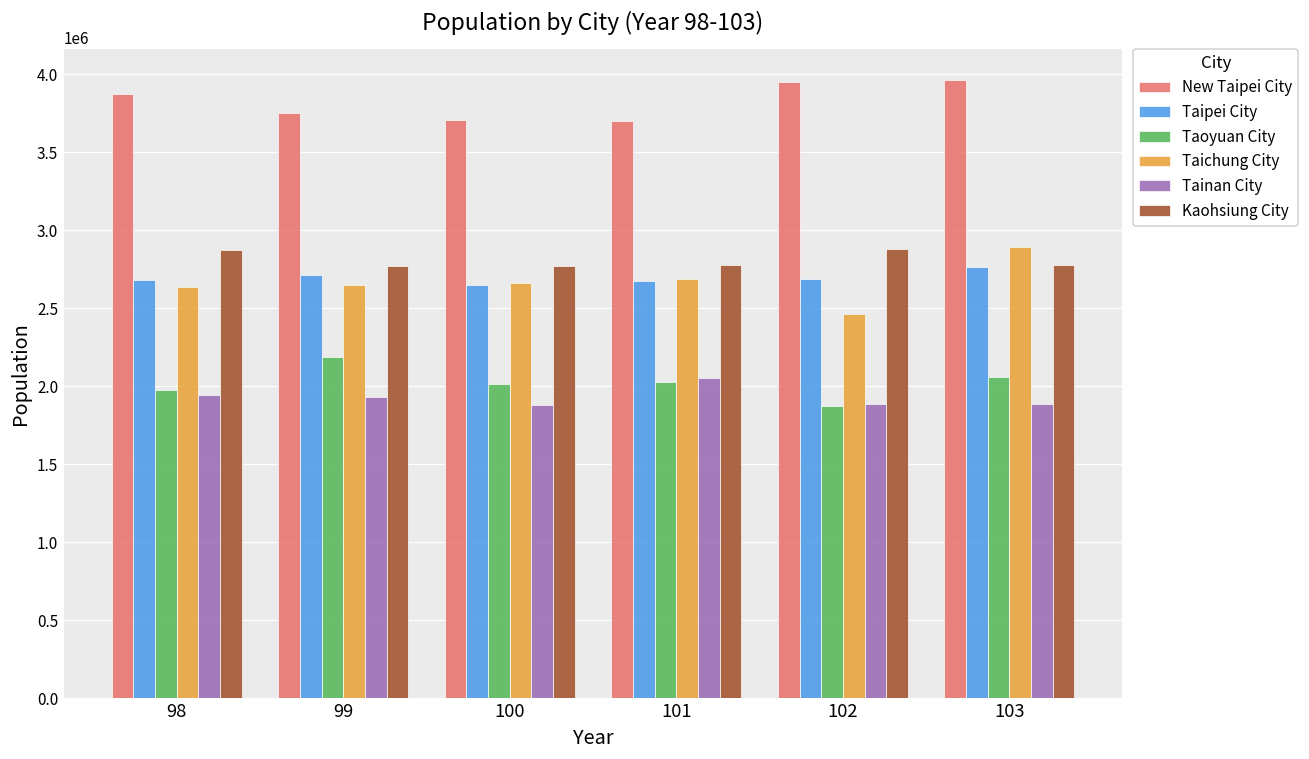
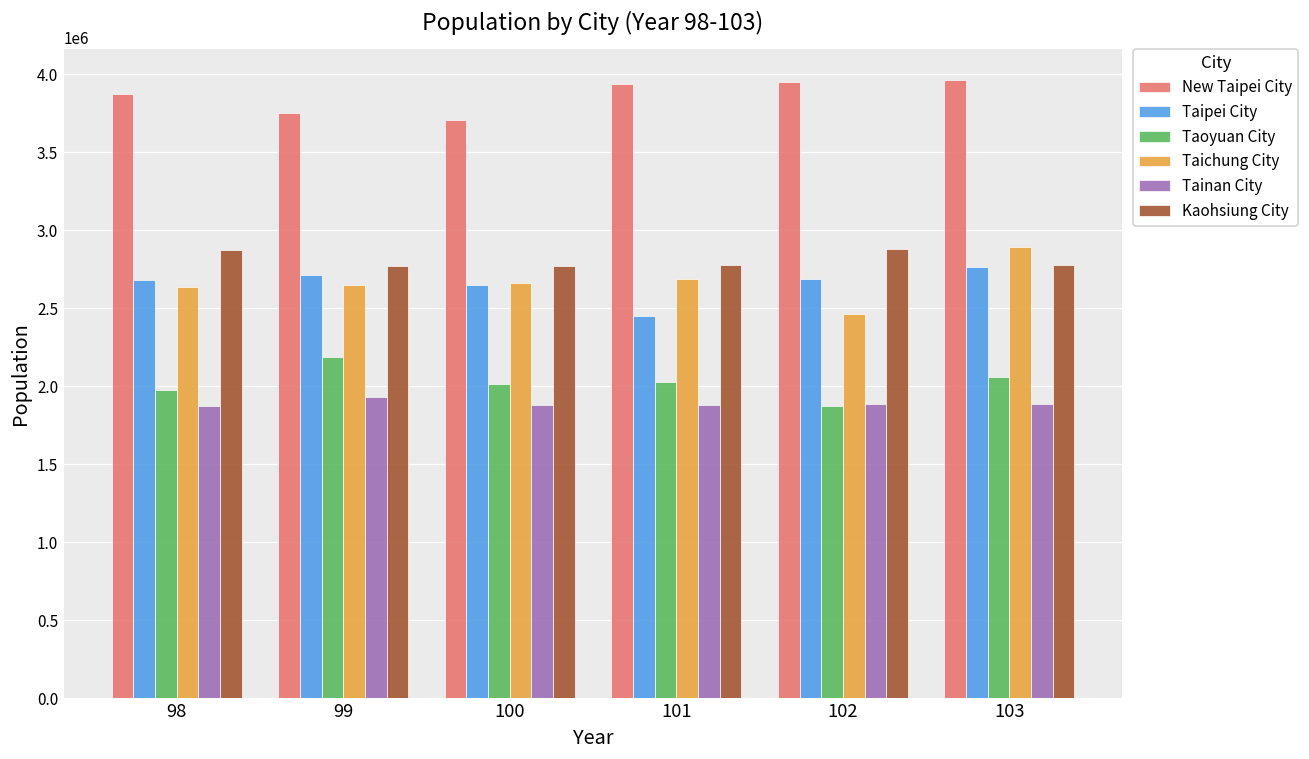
Tainan City, 98: 1940000 -> 1880000
New Taipei City, 101: 3700000 -> 3940000
Taipei City, 101: 2670000 -> 2450000
Tainan City, 101: 2050000 -> 1880000
